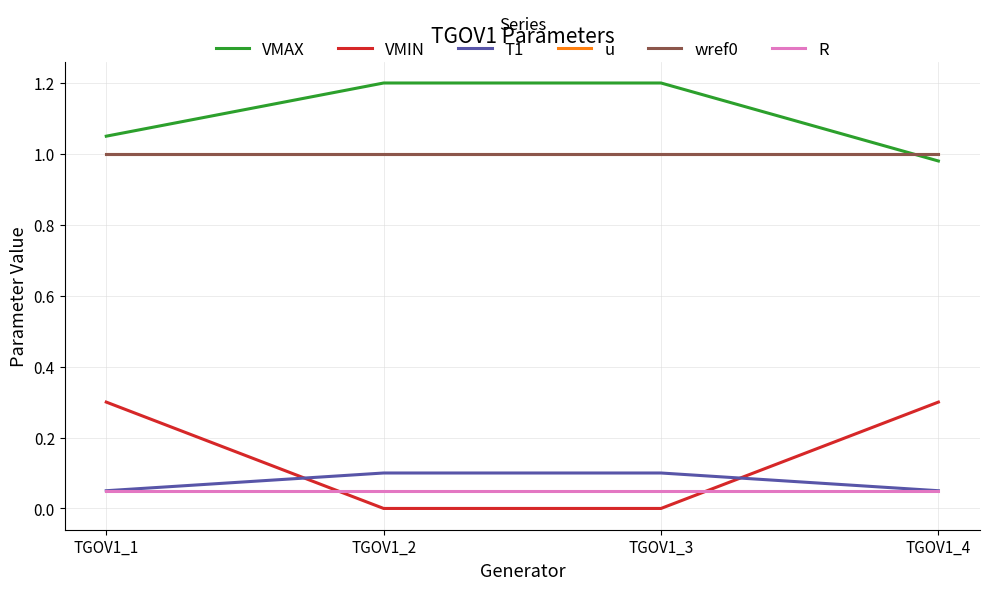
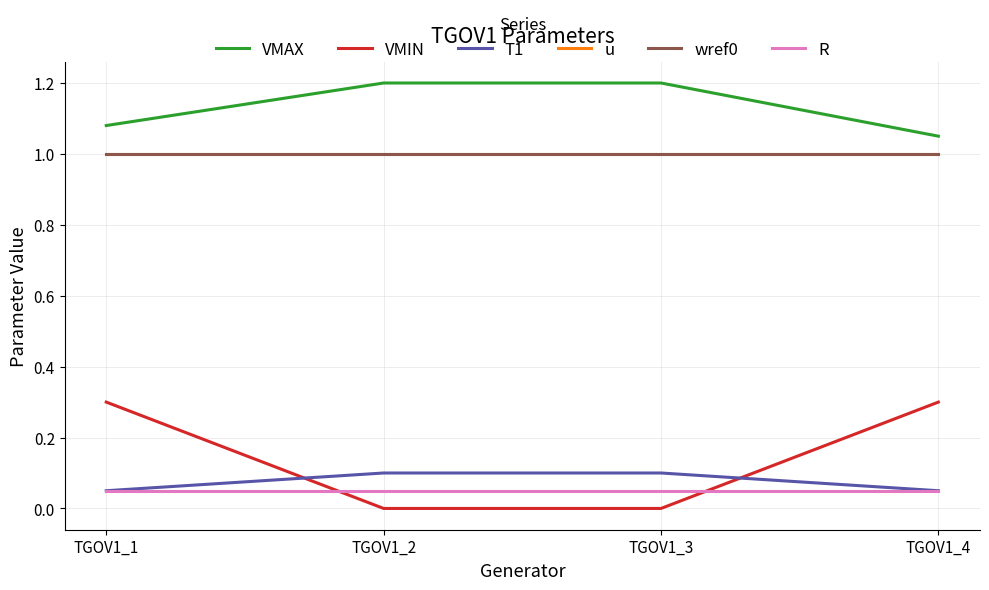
VMAX, TGOV1_1: 1.05 -> 1.08
VMAX, TGOV1_4: 0.98 -> 1.05
